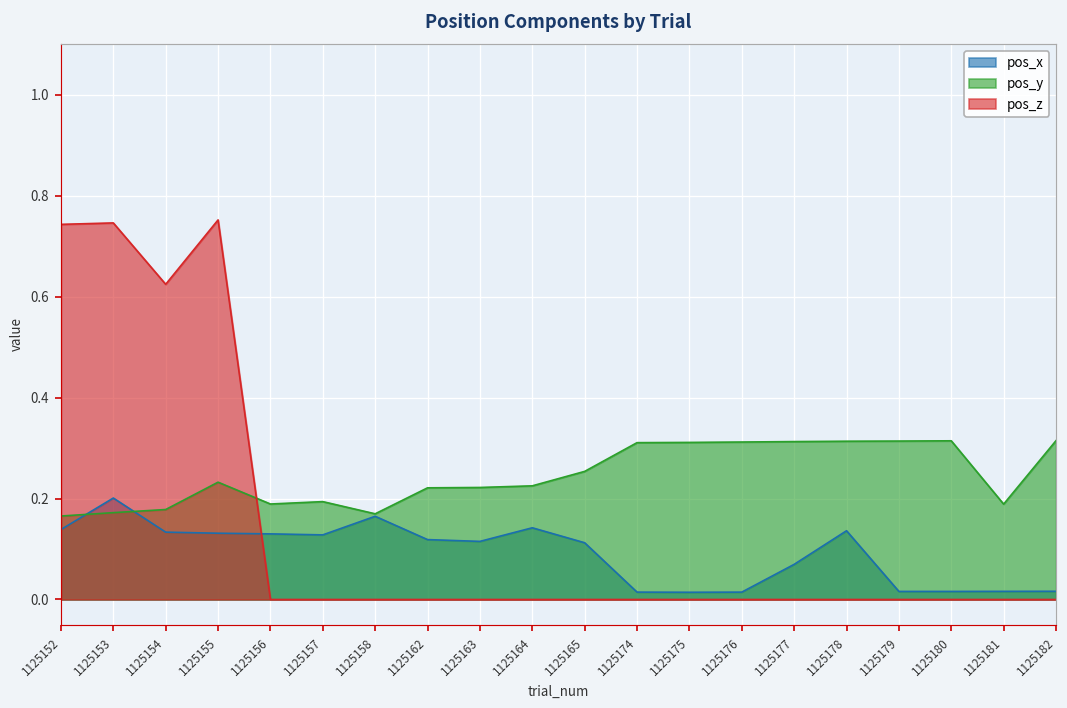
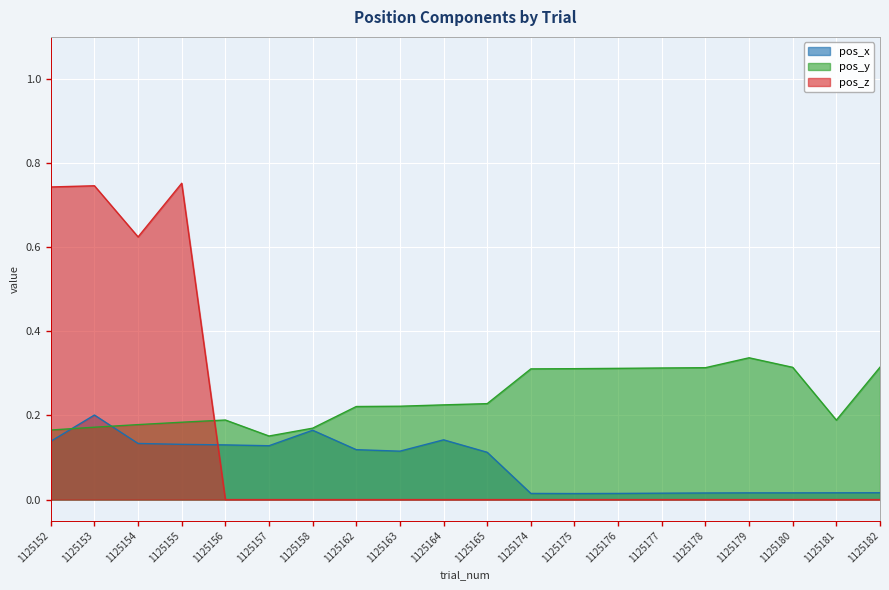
pos_y, 1125155: 0.23 -> 0.18
pos_y, 1125157: 0.19 -> 0.15
pos_y, 1125165: 0.25 -> 0.23
pos_x, 1125177: 0.07 -> 0.02
pos_x, 1125178: 0.14 -> 0.02
pos_y, 1125179: 0.31 -> 0.34
